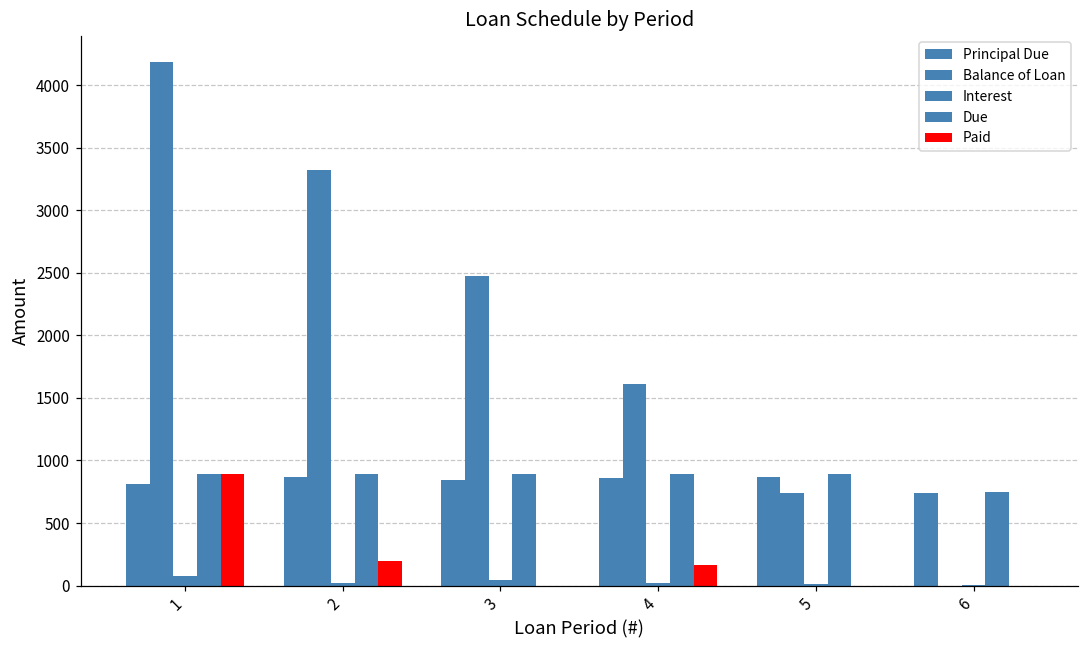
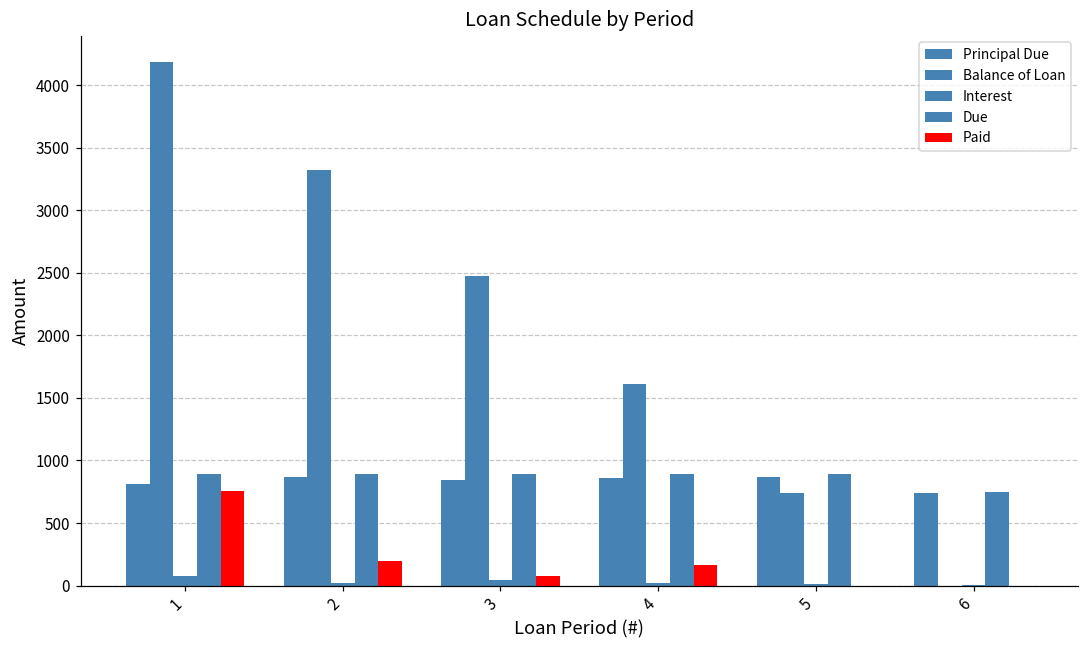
Paid, 1: 890 -> 760
Paid, 3: 0 -> 80
